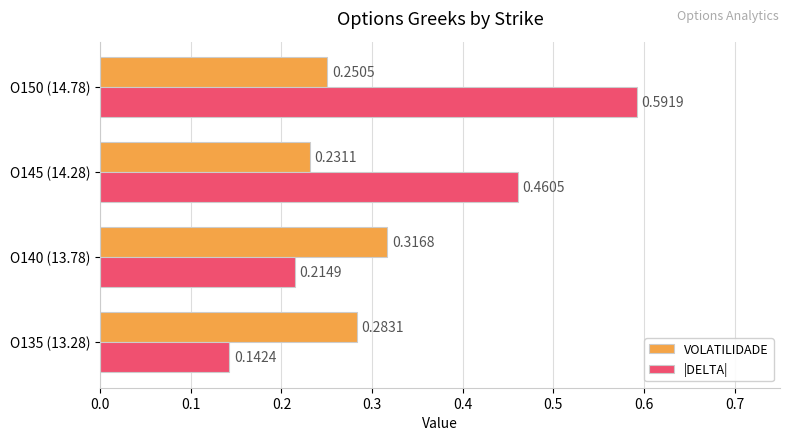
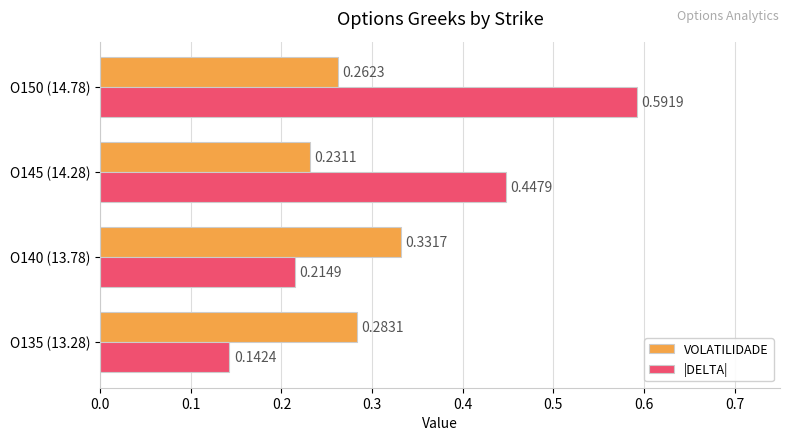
VOLATILIDADE, O150 (14.78): 0.2505 -> 0.2623
|DELTA|, O145 (14.28): 0.4605 -> 0.4479
VOLATILIDADE, O140 (13.78): 0.3168 -> 0.3317
